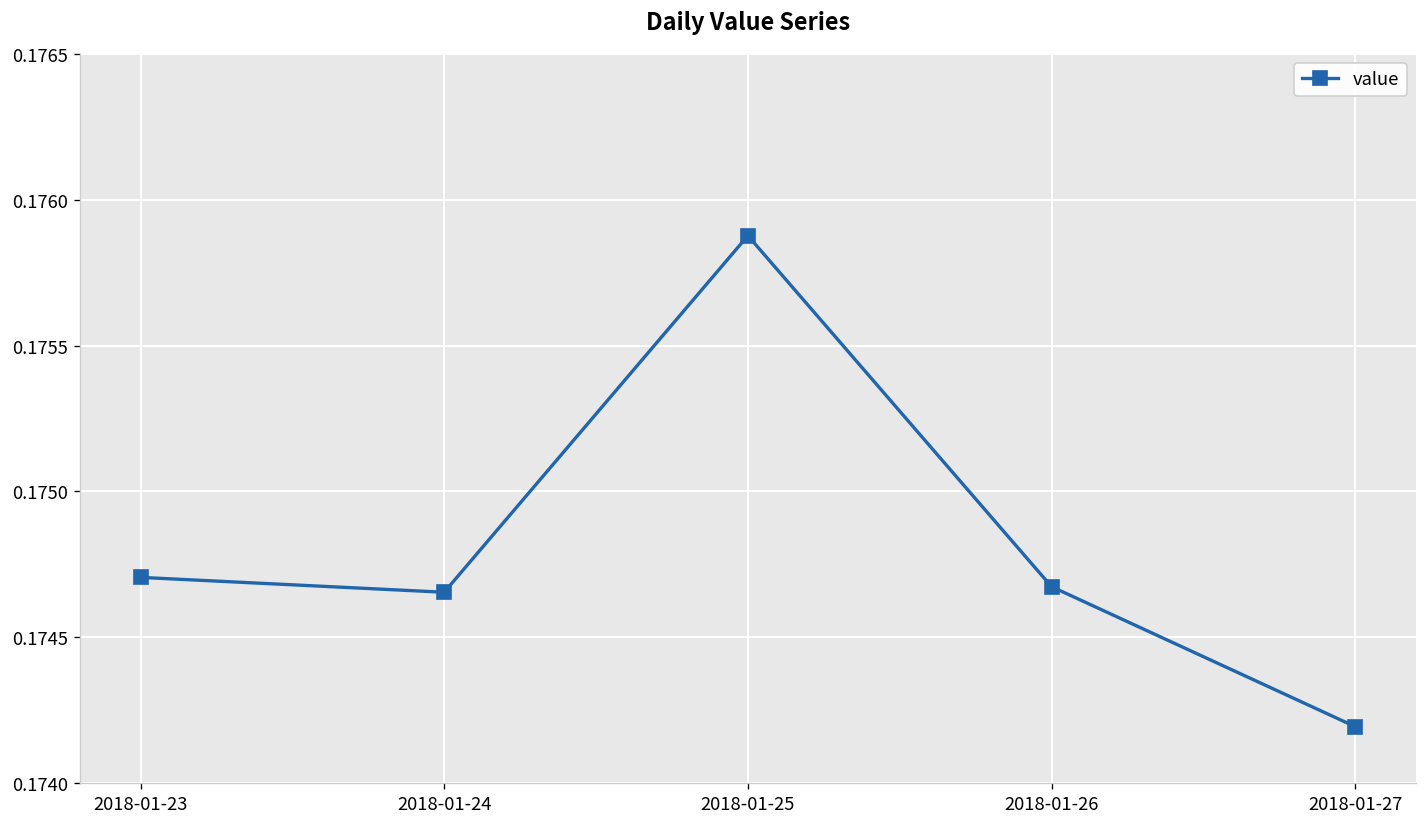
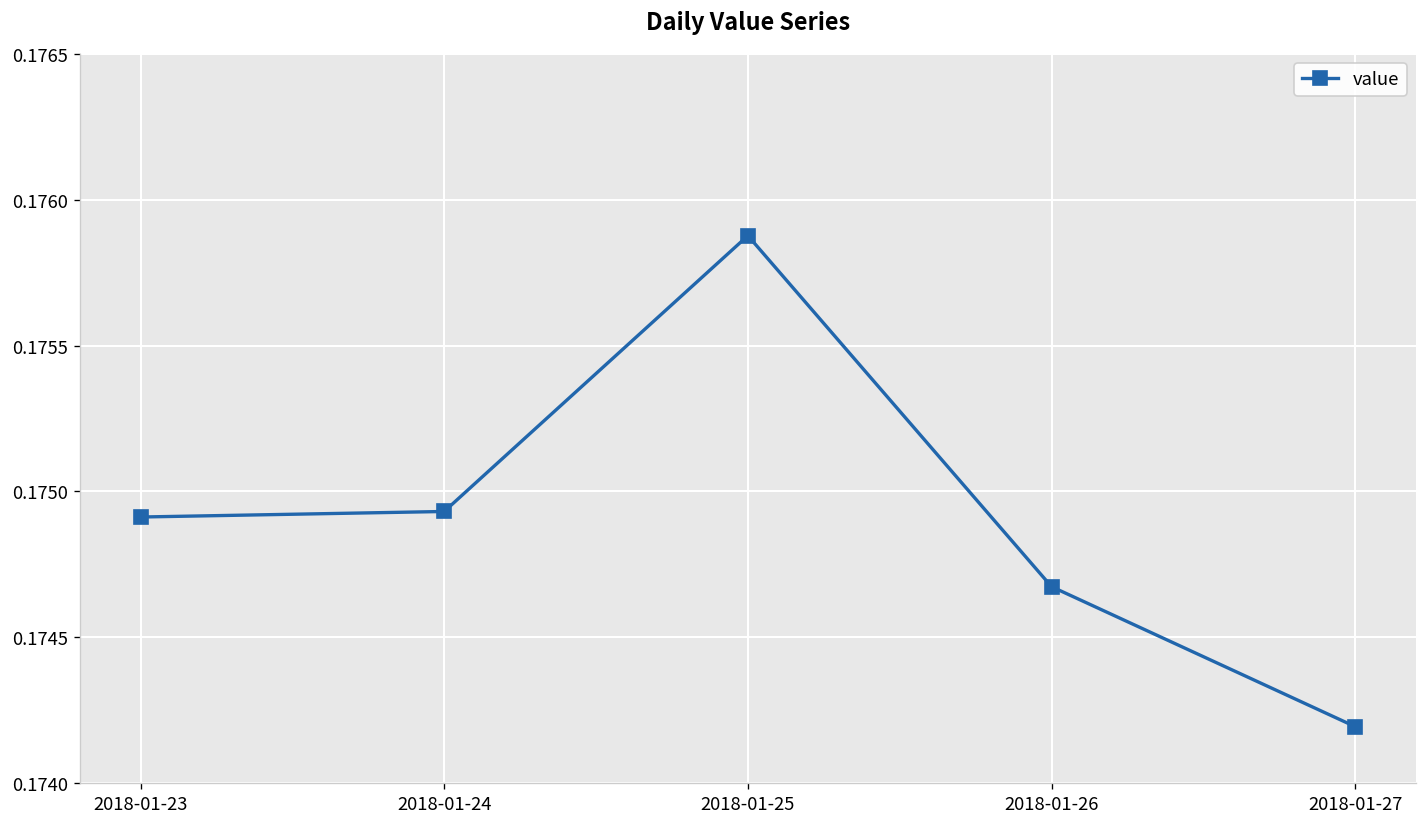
2018-01-23: 0.17471 -> 0.17491
2018-01-24: 0.17465 -> 0.17493
